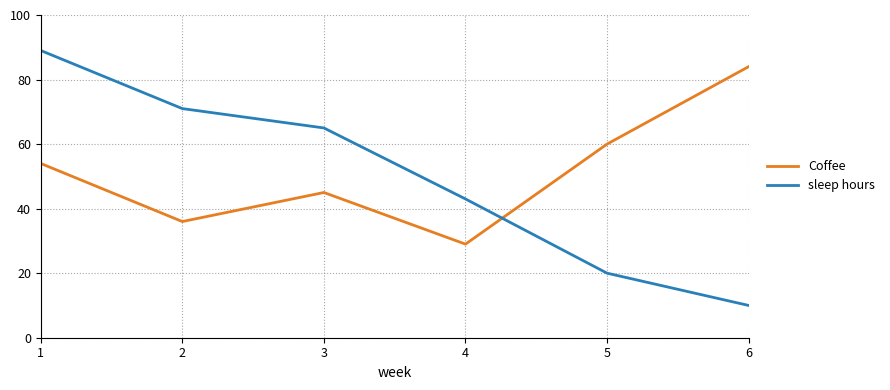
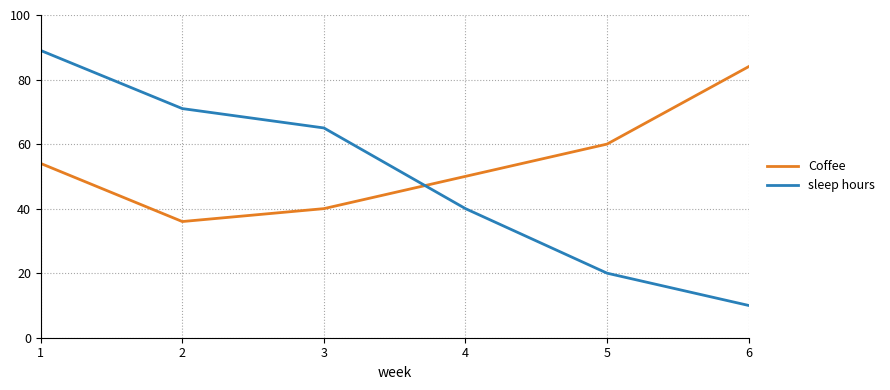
Coffee, 3: 45 -> 40
Coffee, 4: 29 -> 50
sleep hours, 4: 43 -> 40
